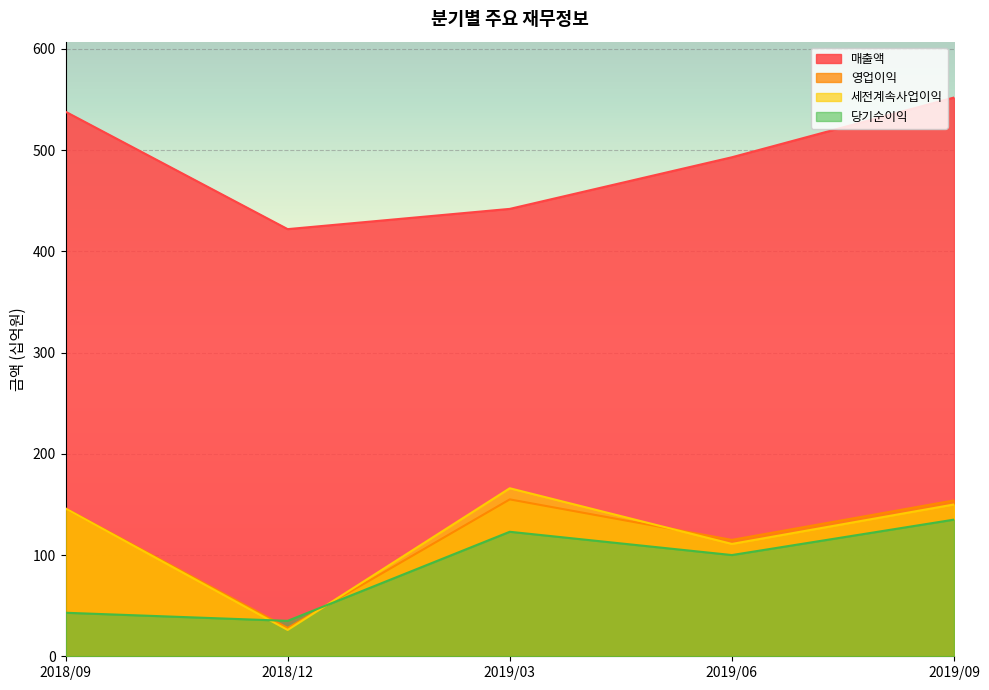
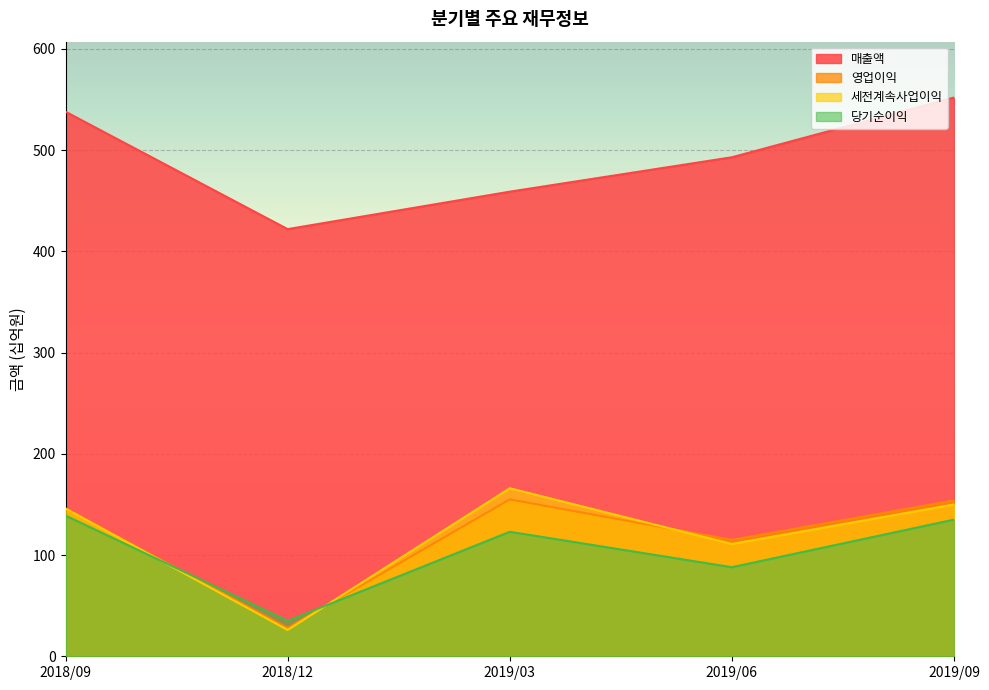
당기순이익, 2018/09: 43 -> 139
매출액, 2019/03: 442 -> 459
당기순이익, 2019/06: 100 -> 88
